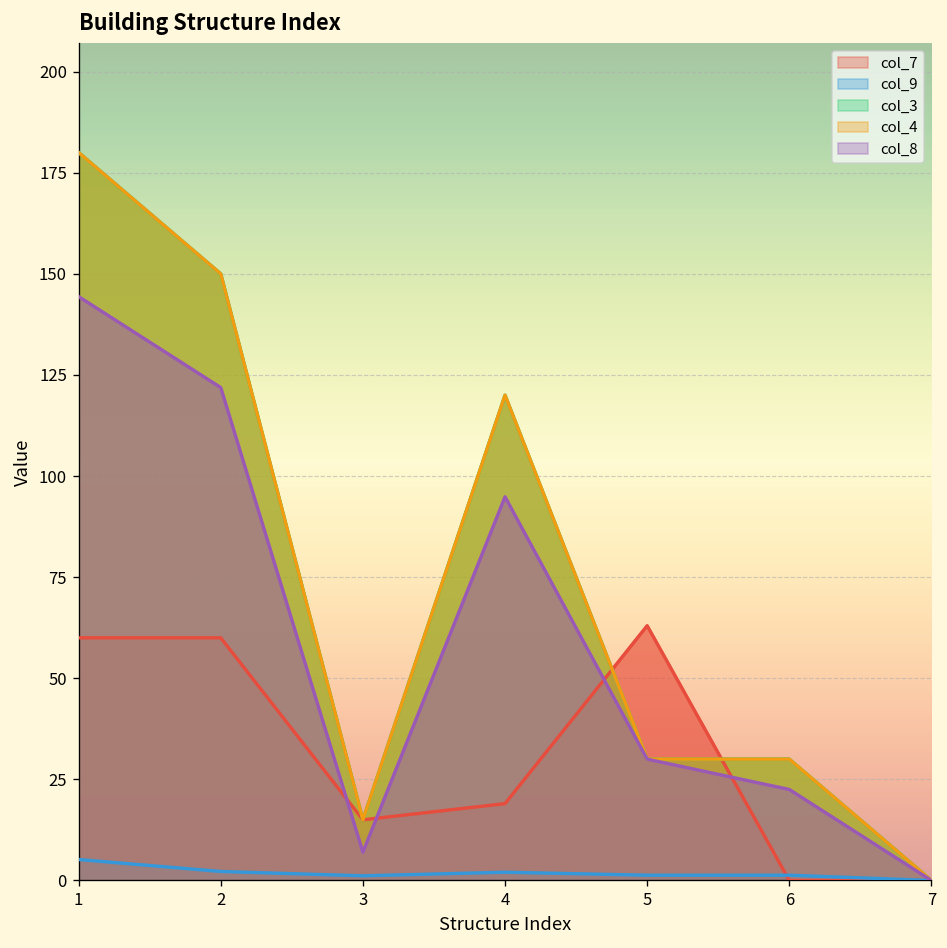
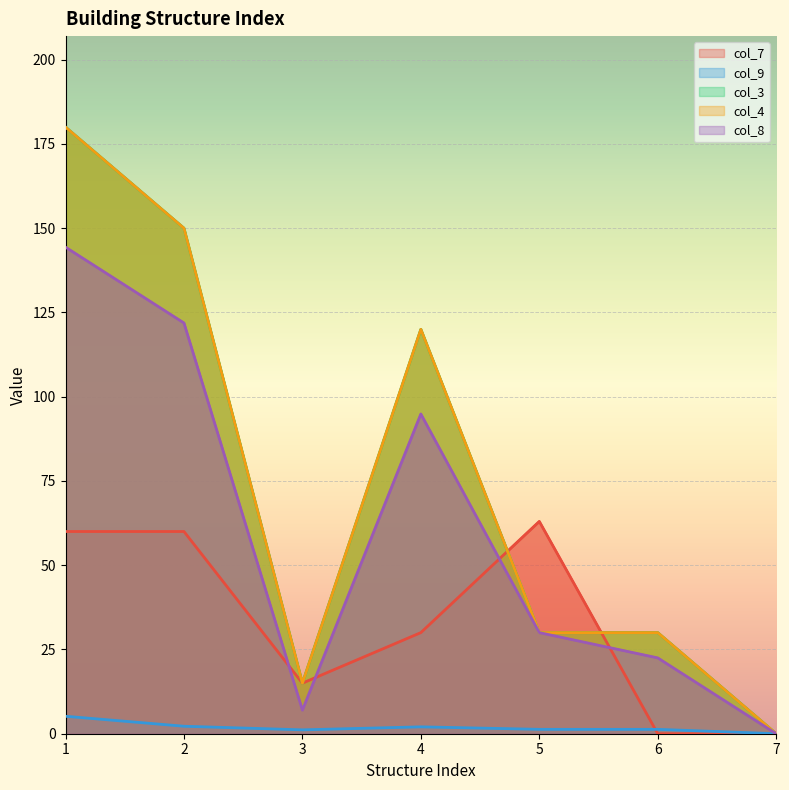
col_7, 4: 19 -> 30
